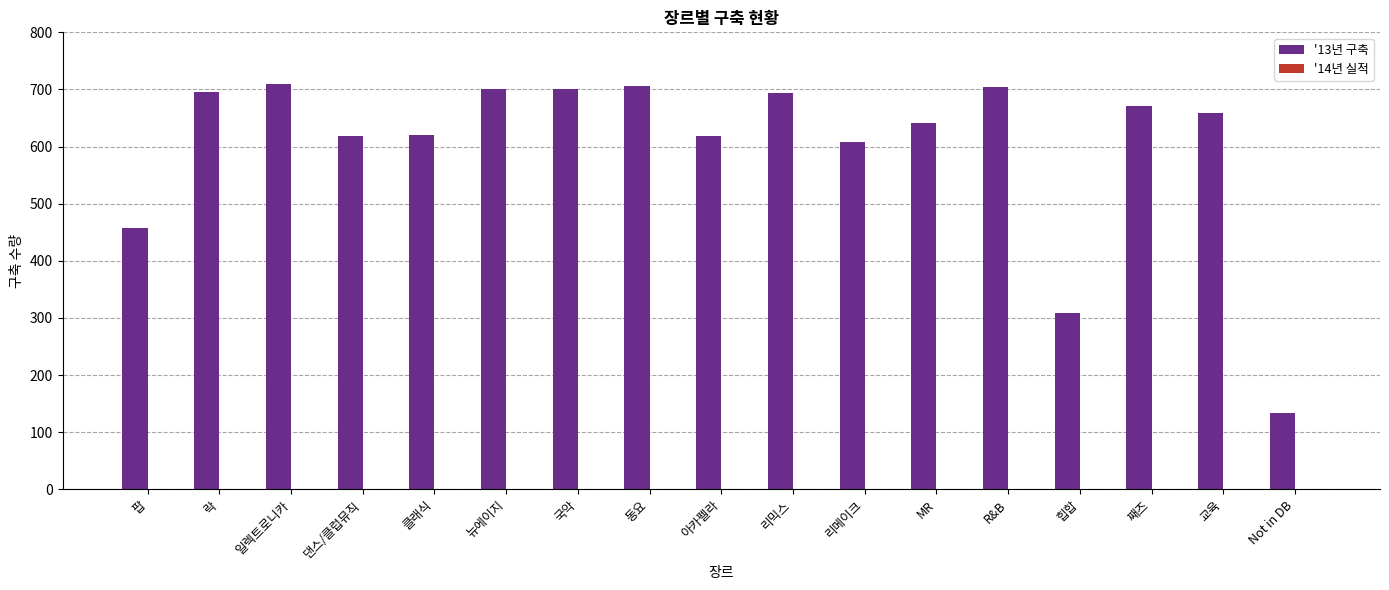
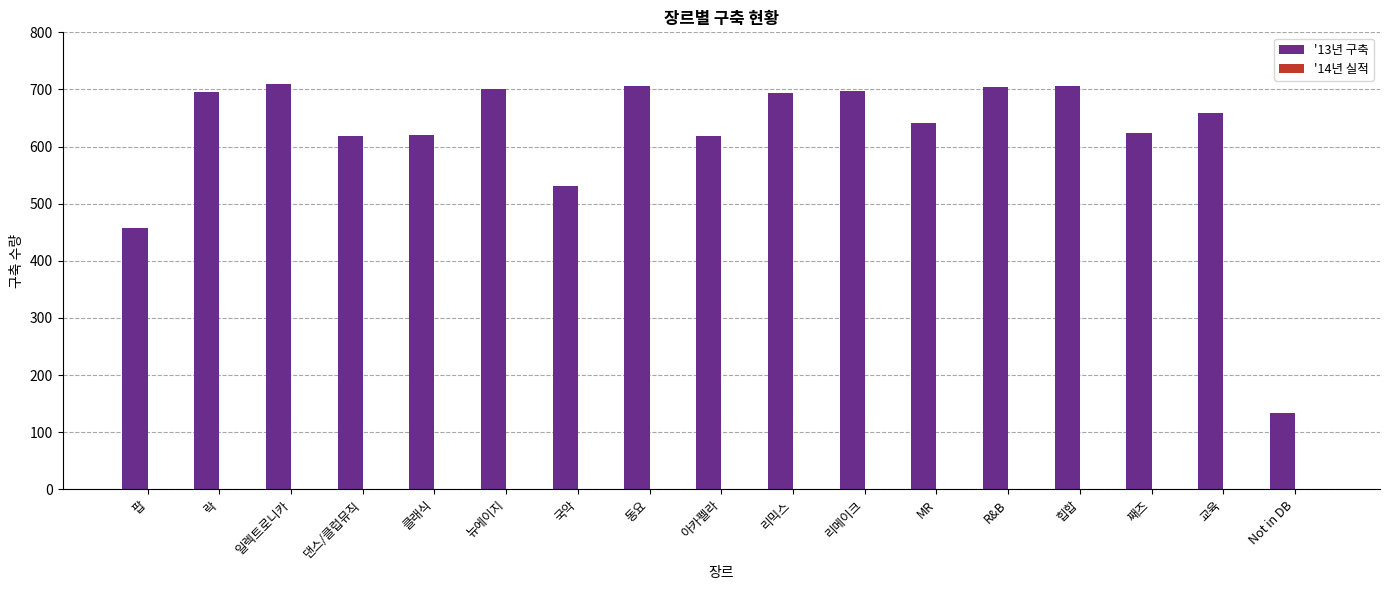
'13년 구축, 국악: 700 -> 530
'13년 구축, 리메이크: 610 -> 700
'13년 구축, 힙합: 310 -> 710
'13년 구축, 째즈: 670 -> 620
